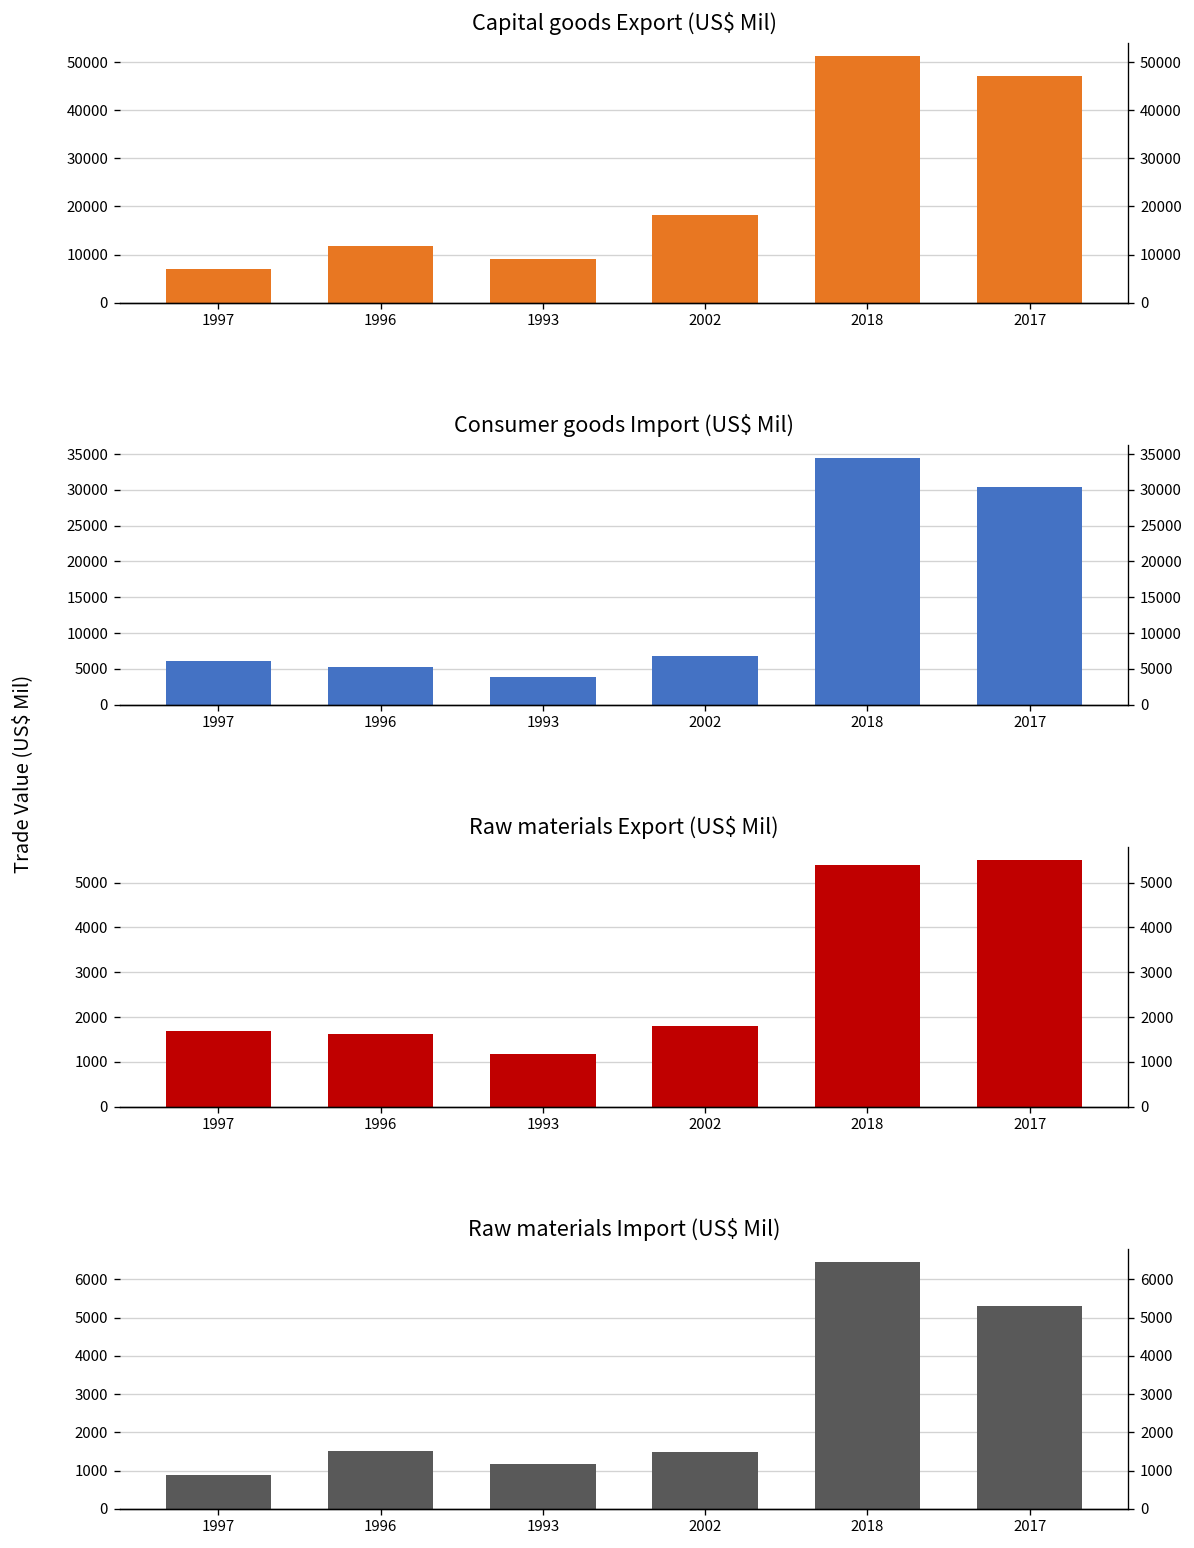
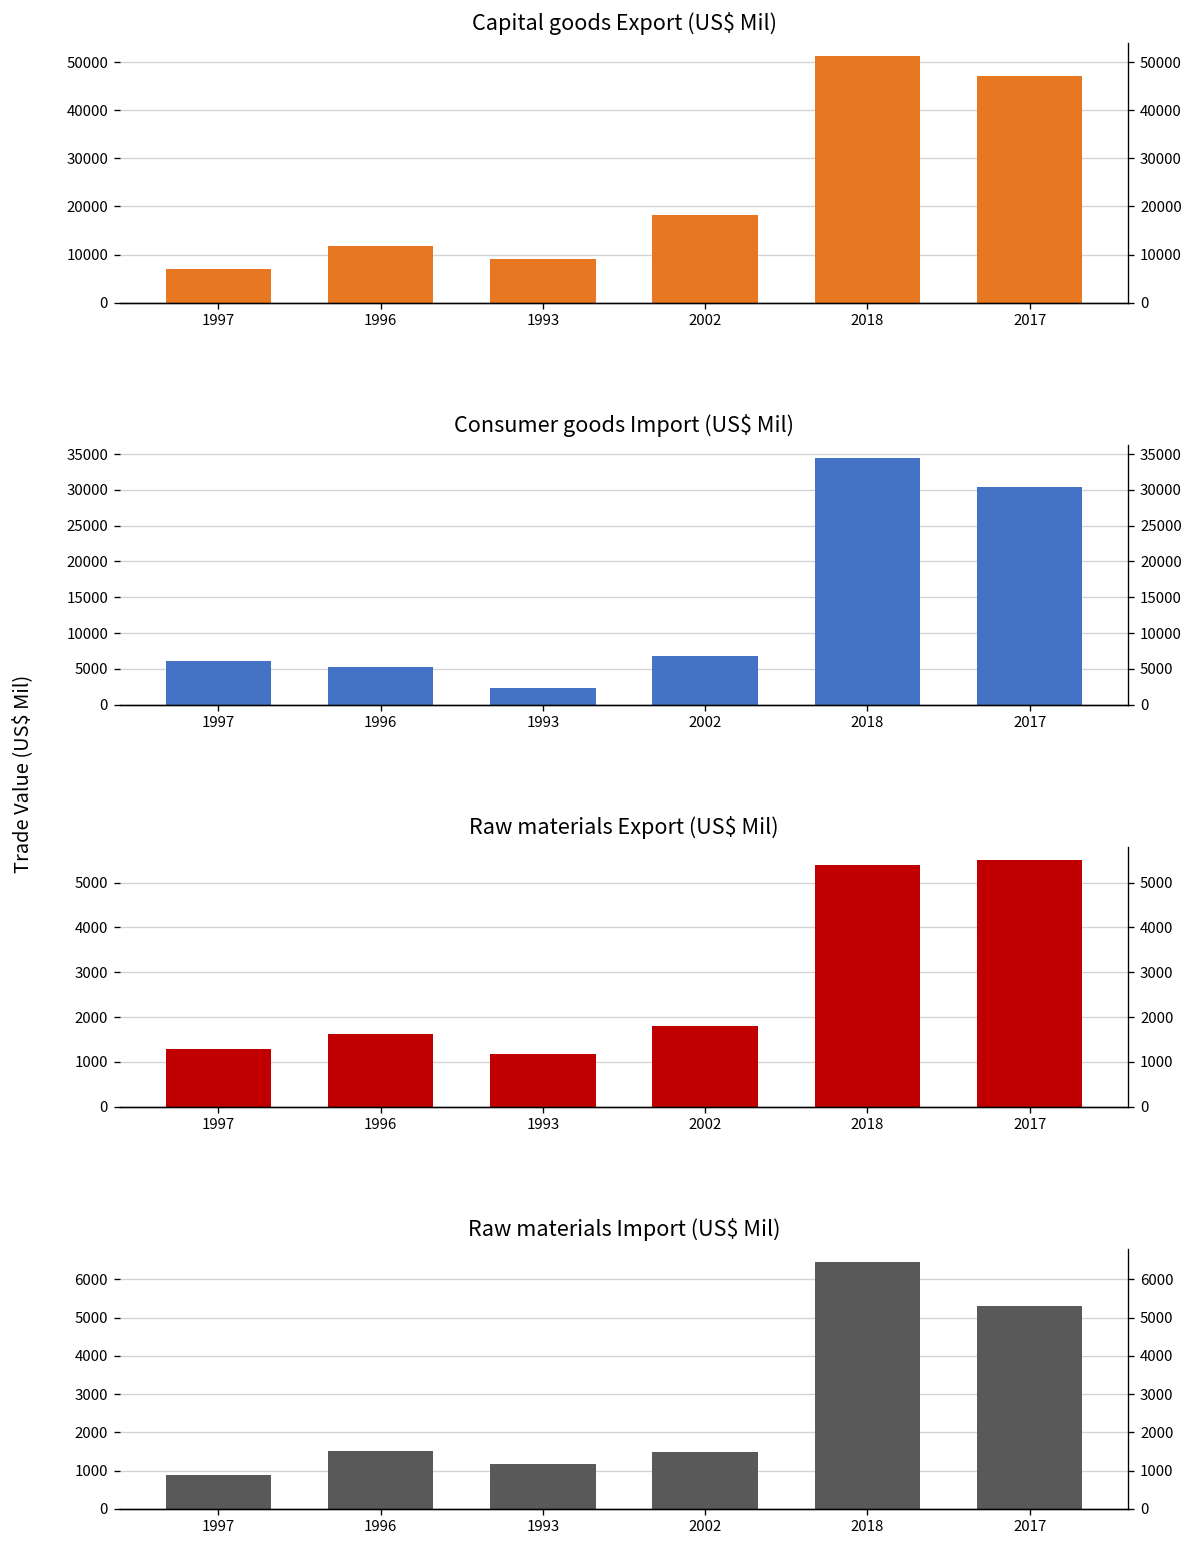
Consumer goods Import (US$ Mil), 1993: 4000 -> 2000
Raw materials Export (US$ Mil), 1997: 1700 -> 1300
